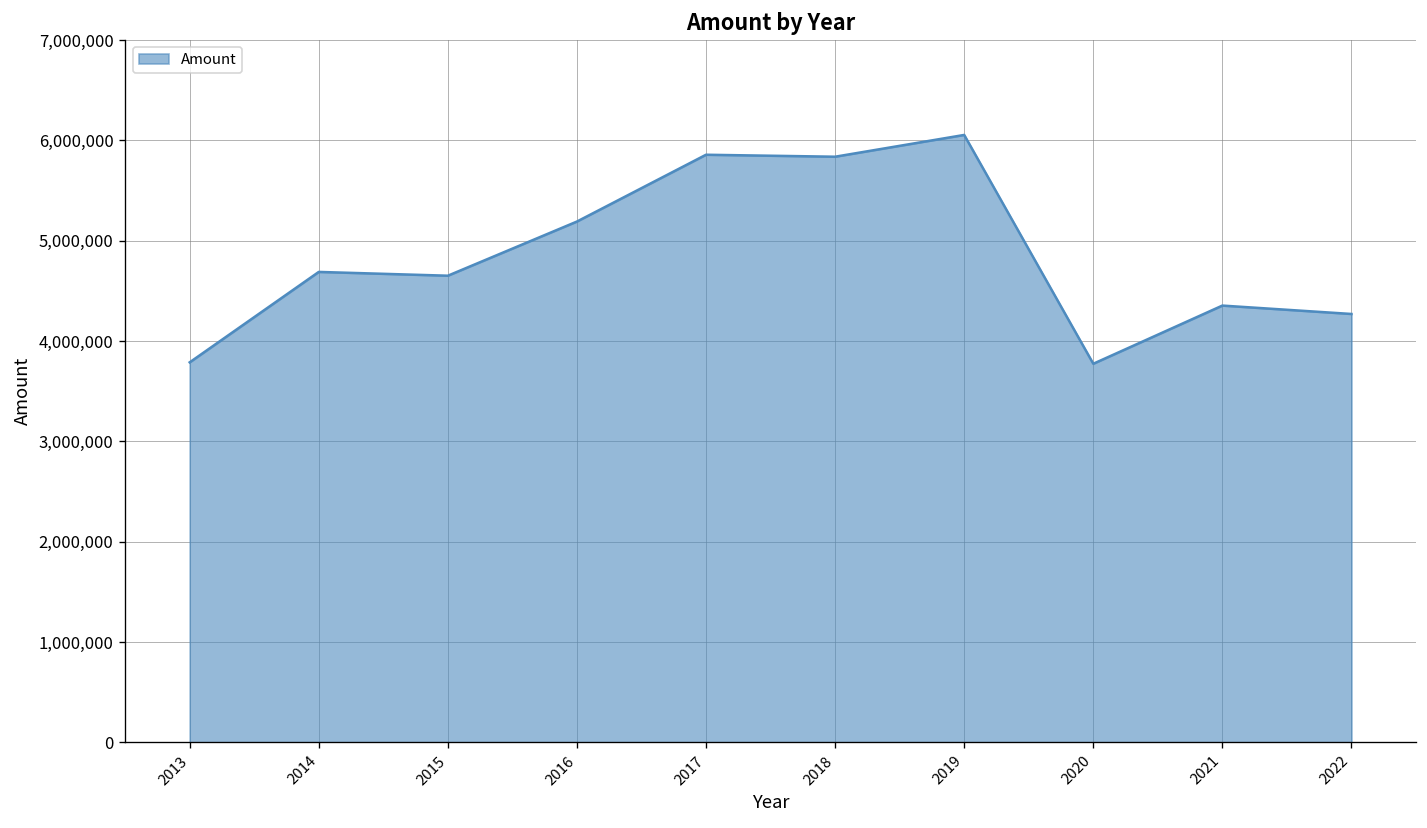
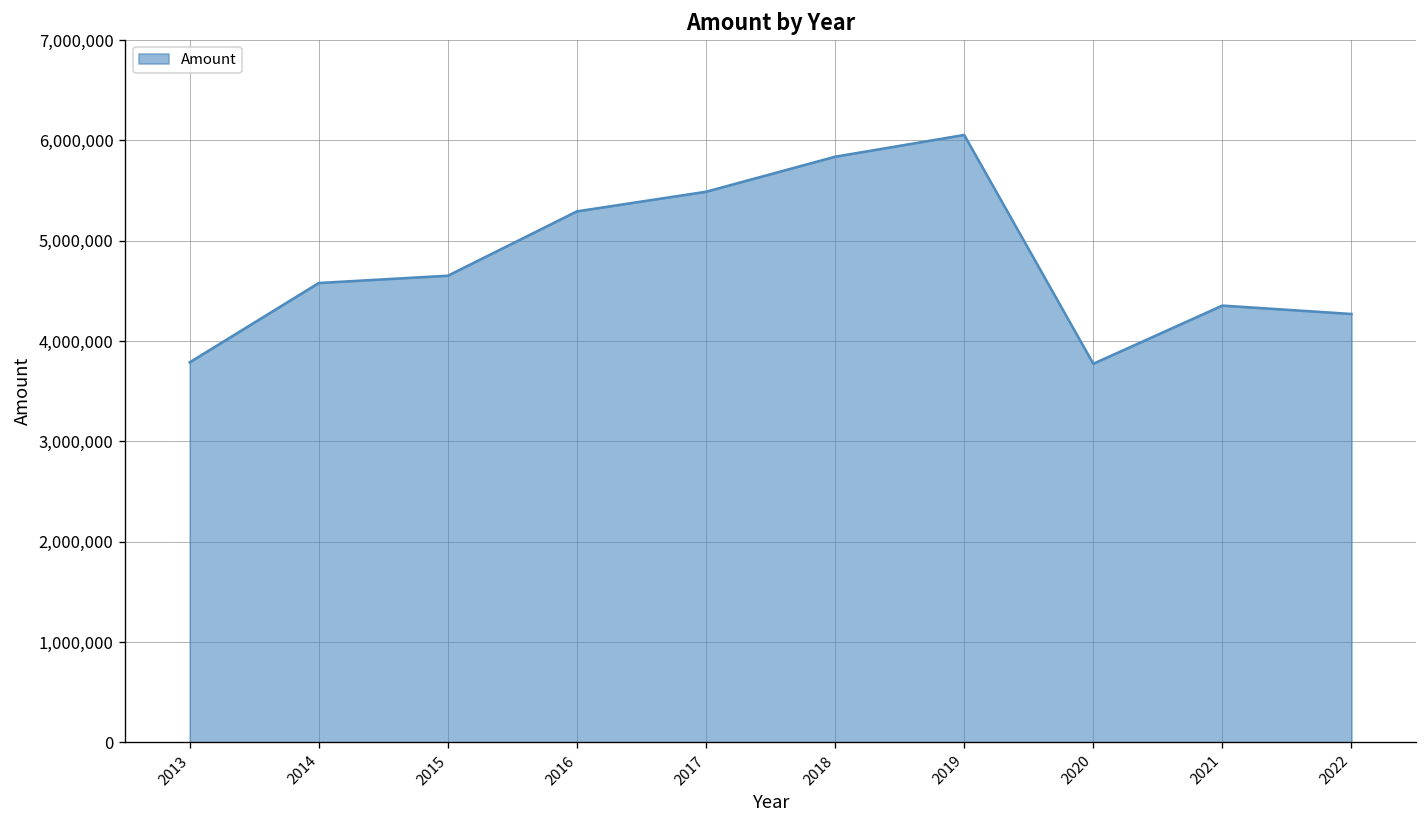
2014: 4,700,000 -> 4,600,000
2016: 5,200,000 -> 5,300,000
2017: 5,900,000 -> 5,500,000
